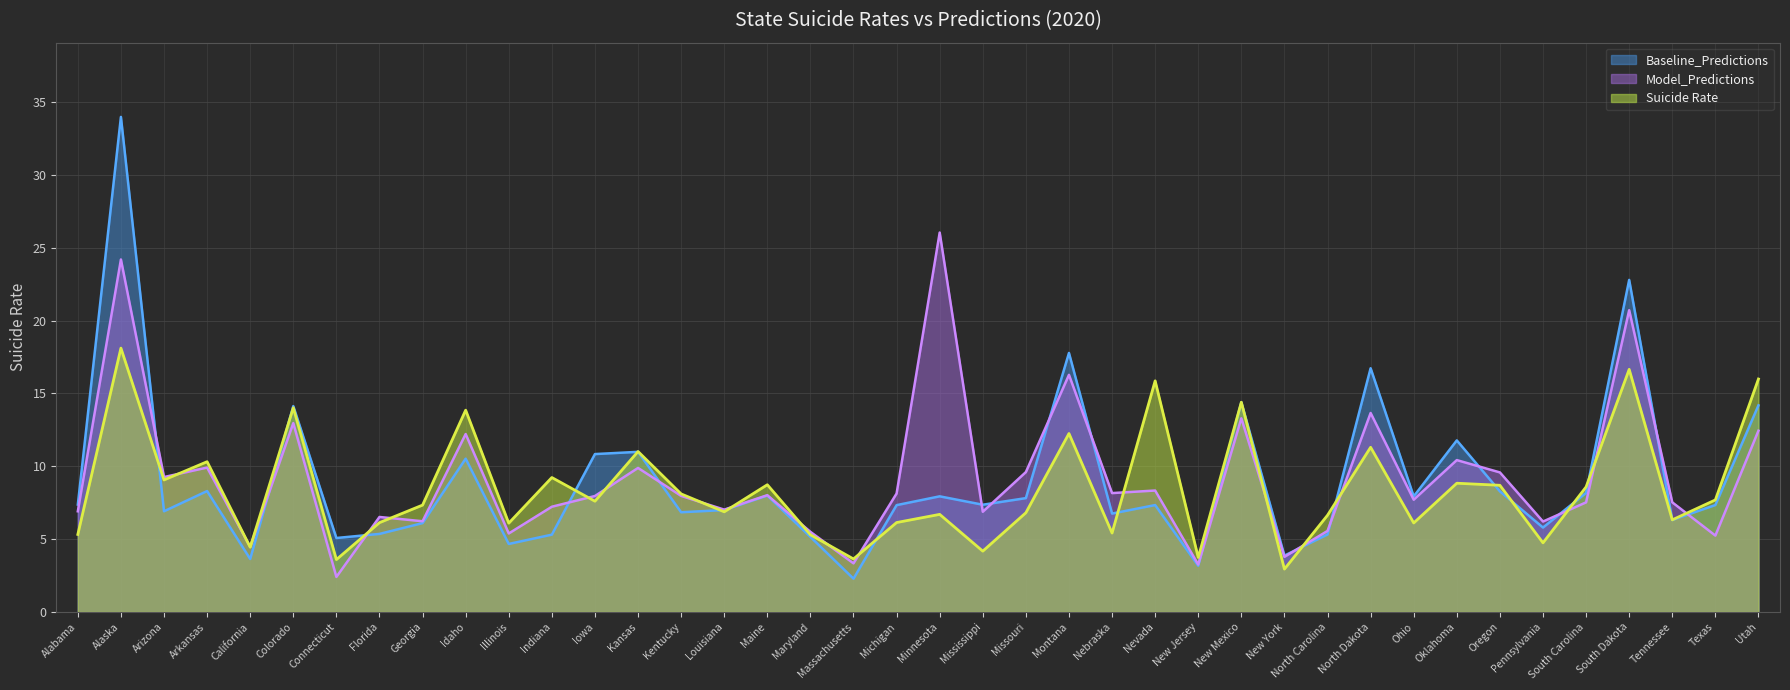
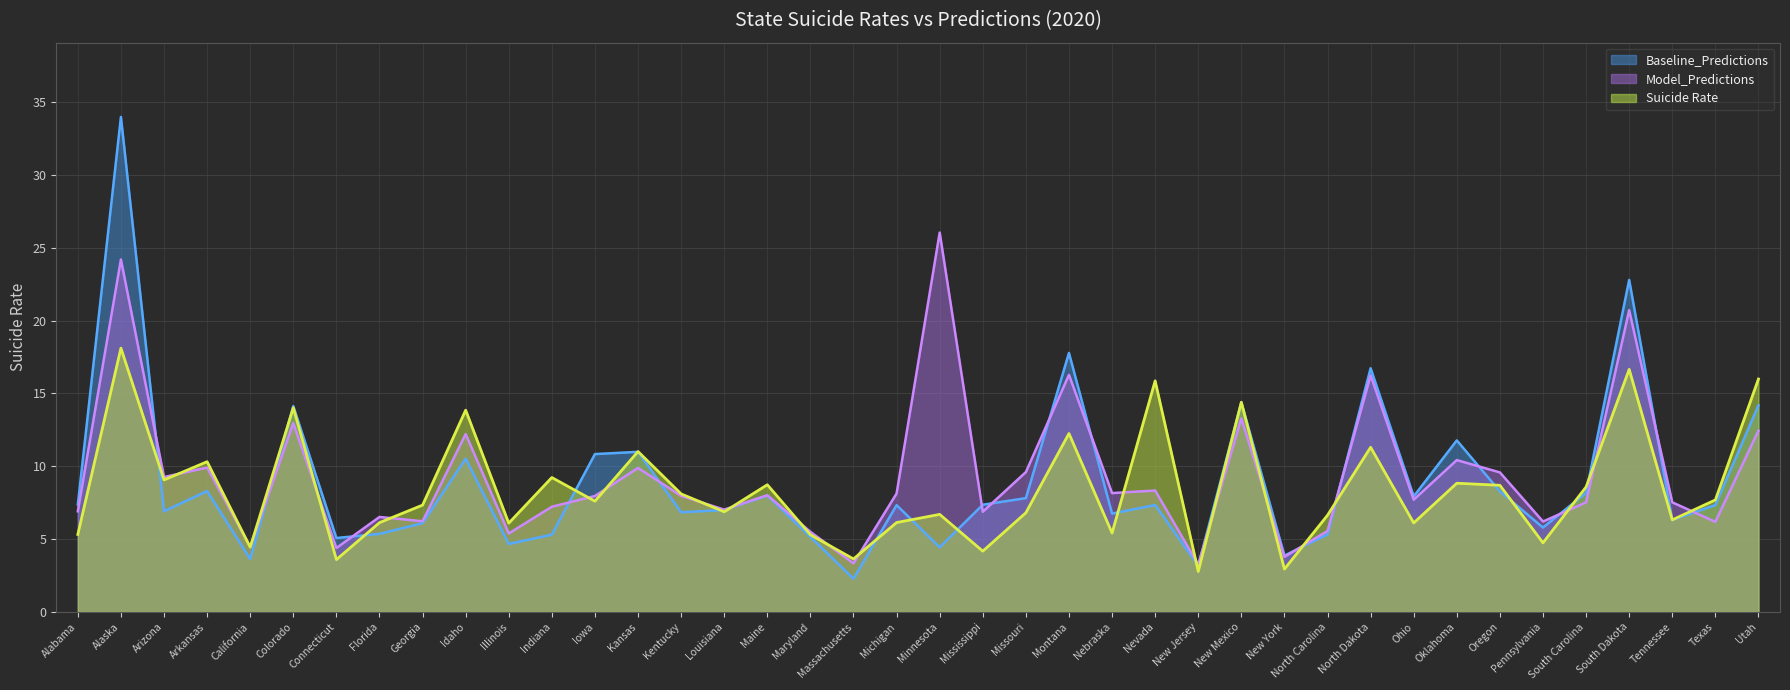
Model_Predictions, Connecticut: 2.4 -> 4.4
Baseline_Predictions, Minnesota: 7.9 -> 4.4
Suicide Rate, New Jersey: 3.7 -> 2.8
Model_Predictions, North Dakota: 13.7 -> 16.2
Model_Predictions, Texas: 5.2 -> 6.2
